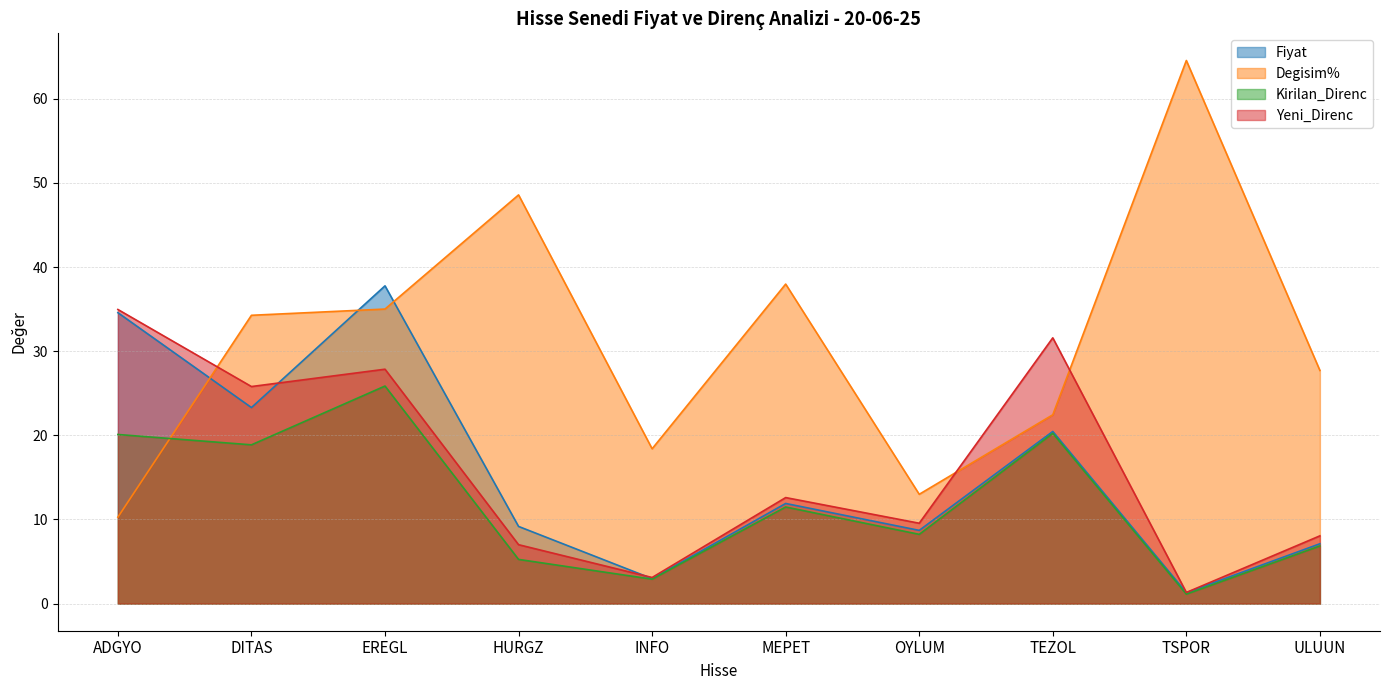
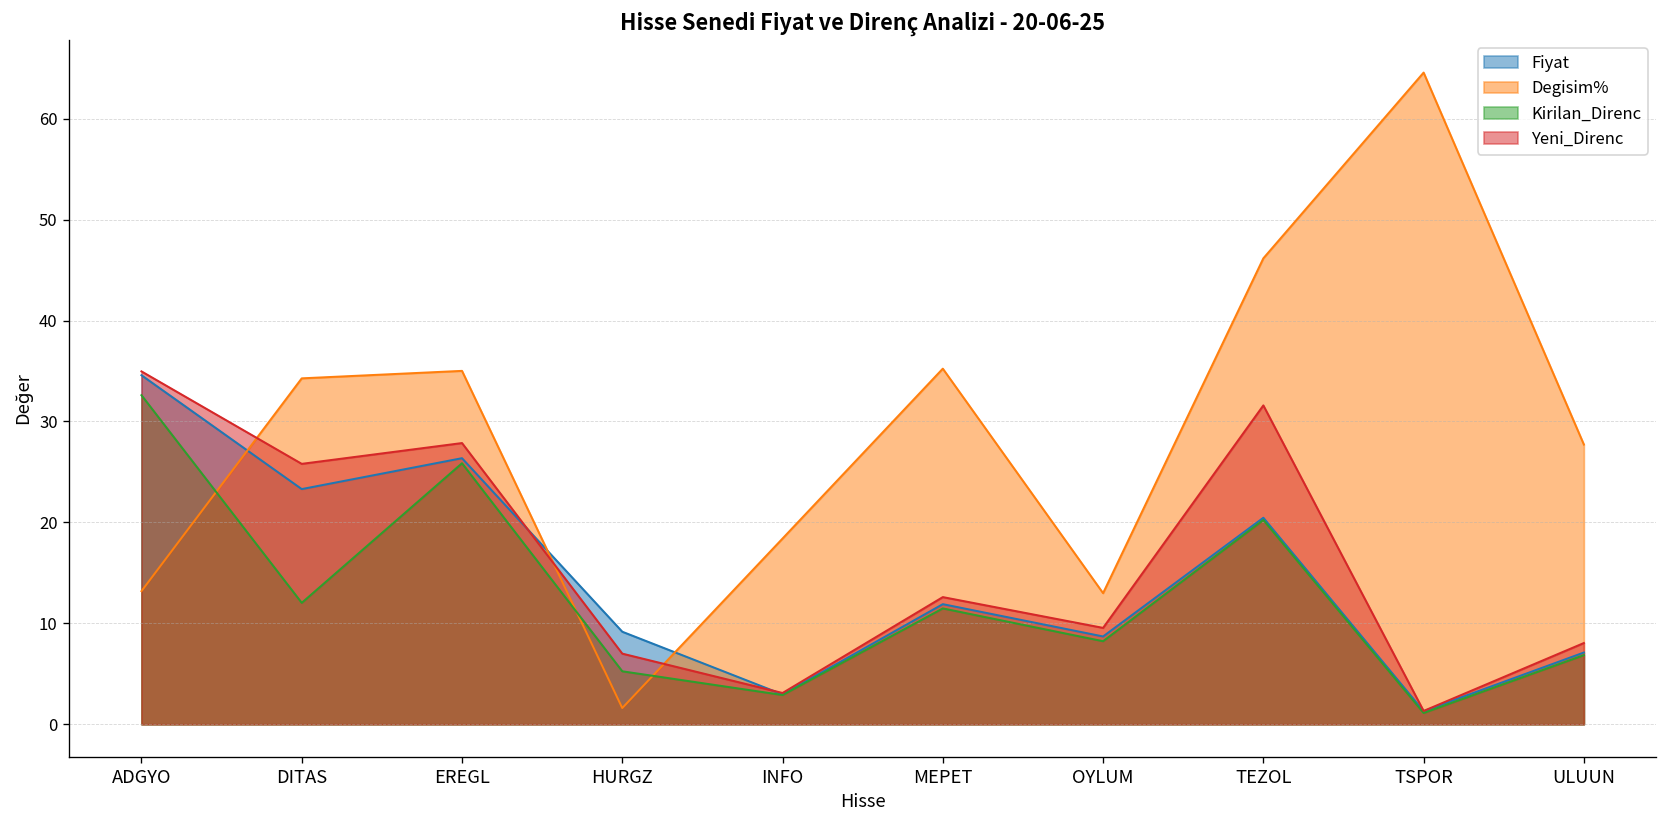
Degisim%, ADGYO: 10 -> 13
Kirilan_Direnc, ADGYO: 20 -> 33
Kirilan_Direnc, DITAS: 19 -> 12
Fiyat, EREGL: 38 -> 26
Degisim%, HURGZ: 49 -> 2
Degisim%, MEPET: 38 -> 35
Degisim%, TEZOL: 22 -> 46
